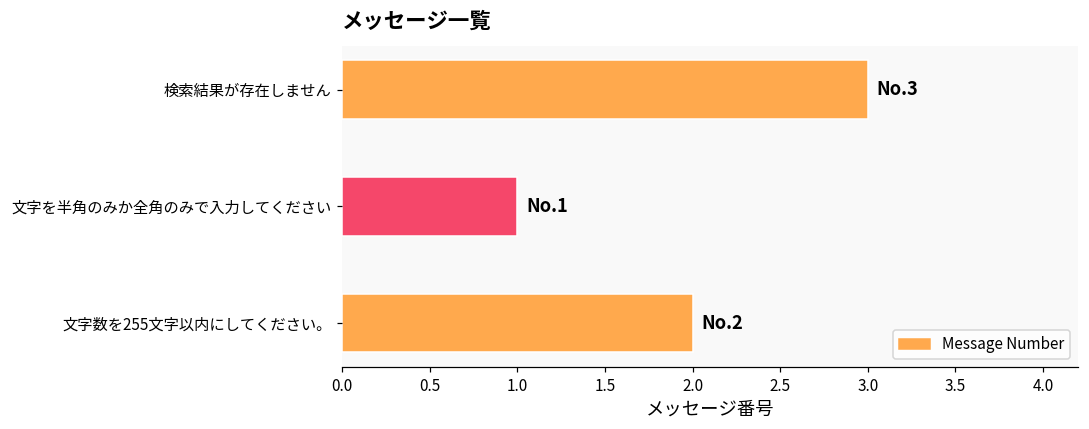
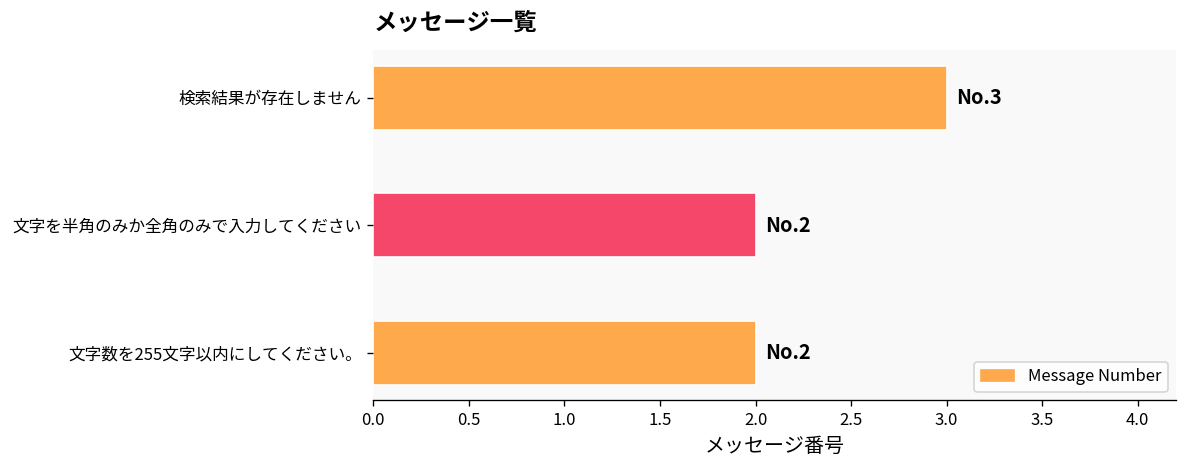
文字を半角のみか全角のみで入力してください: 1 -> 2
